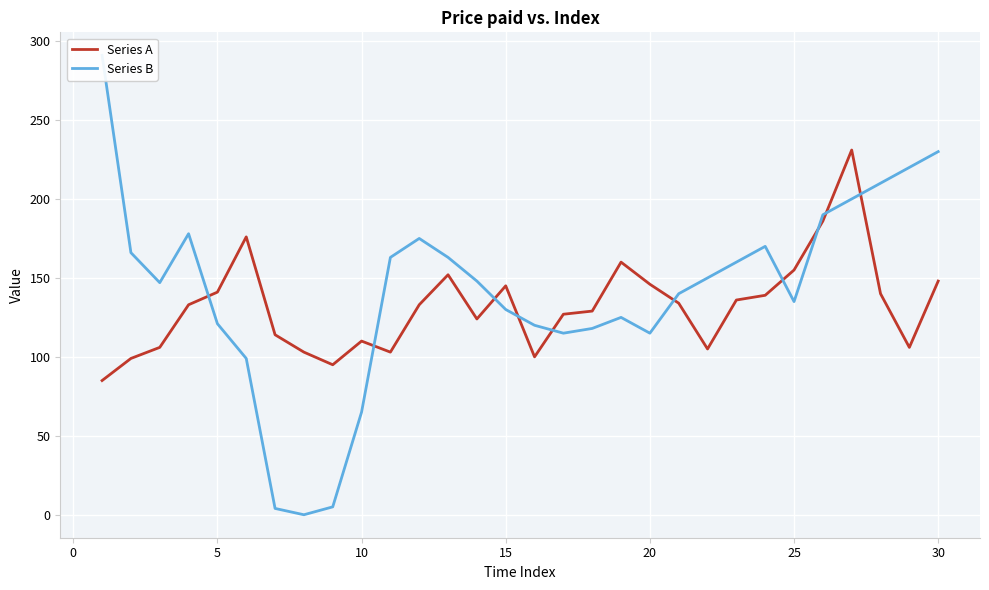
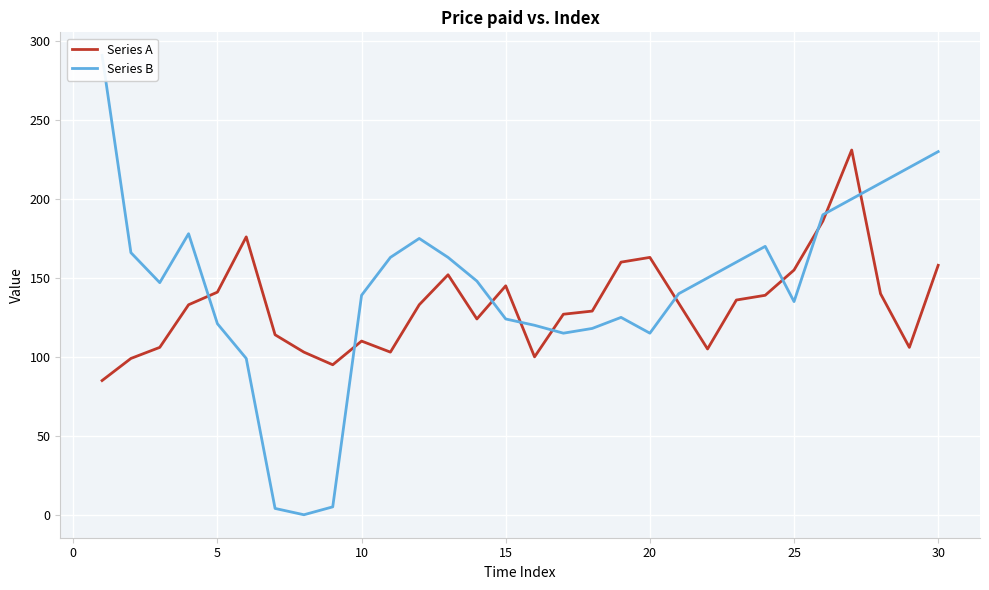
Series B, 10: 65 -> 139
Series B, 15: 130 -> 124
Series A, 20: 146 -> 163
Series A, 30: 148 -> 158
